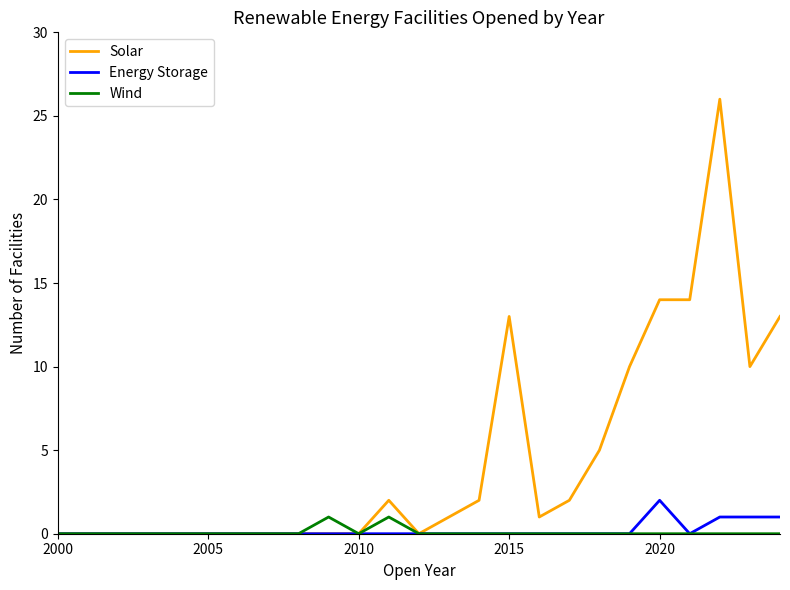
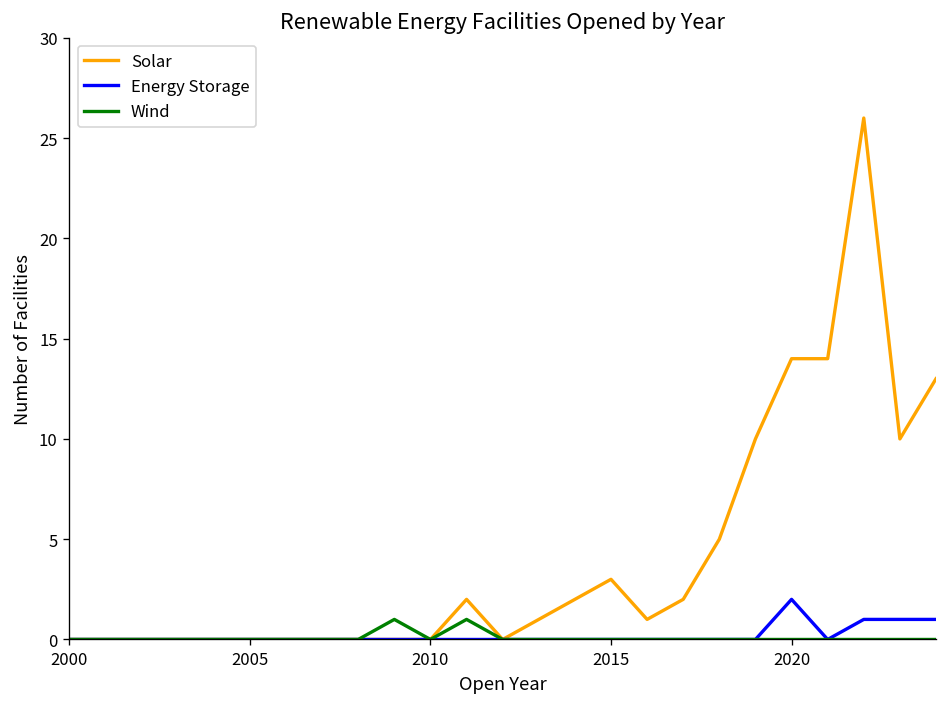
Solar, 2015: 13 -> 3
